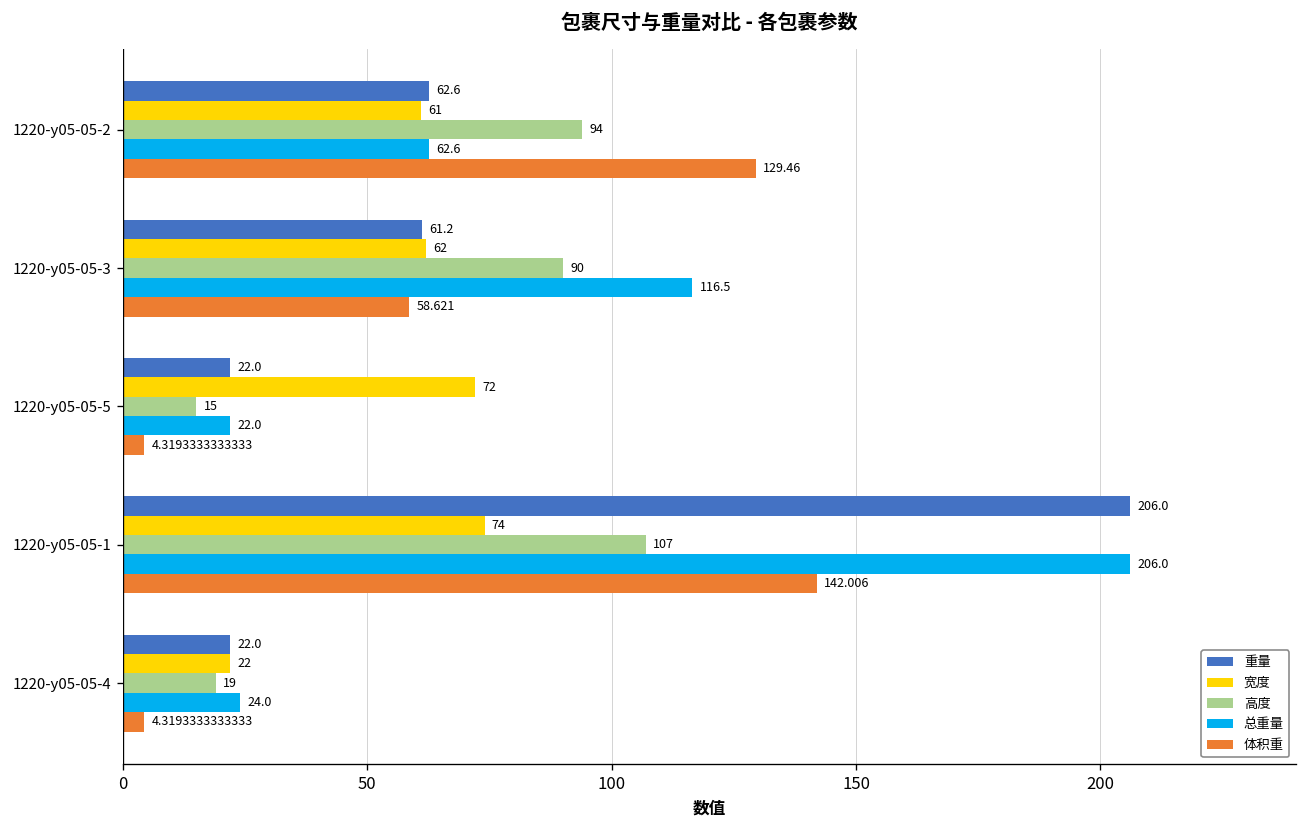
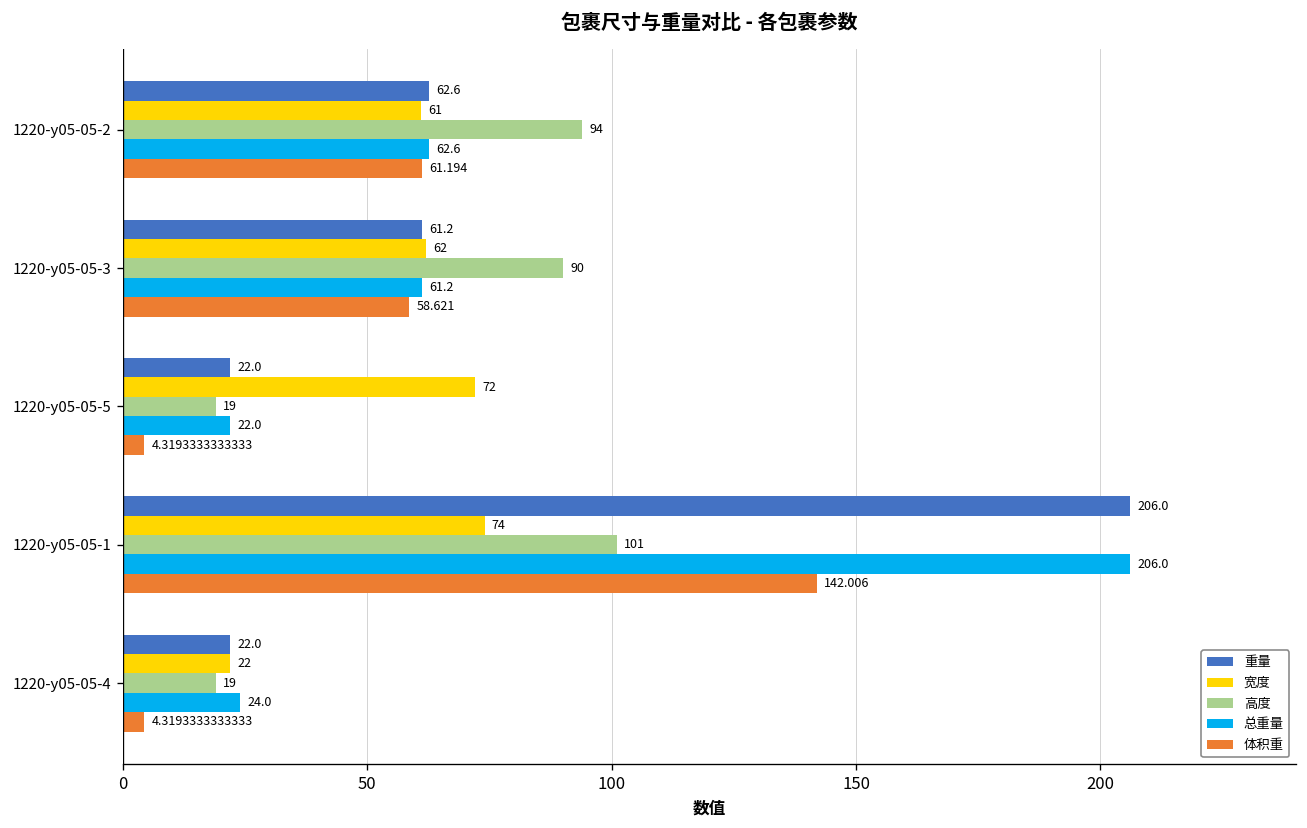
体积重, 1220-y05-05-2: 129.46 -> 61.194
总重量, 1220-y05-05-3: 116.5 -> 61.2
高度, 1220-y05-05-5: 15 -> 19
高度, 1220-y05-05-1: 107 -> 101
